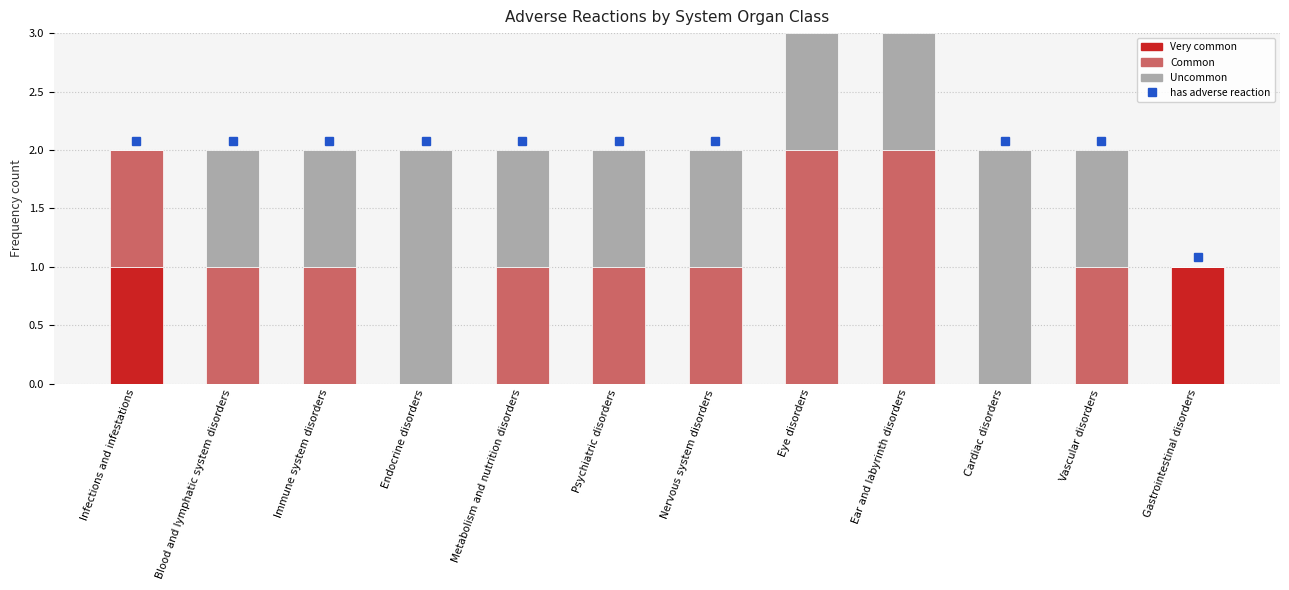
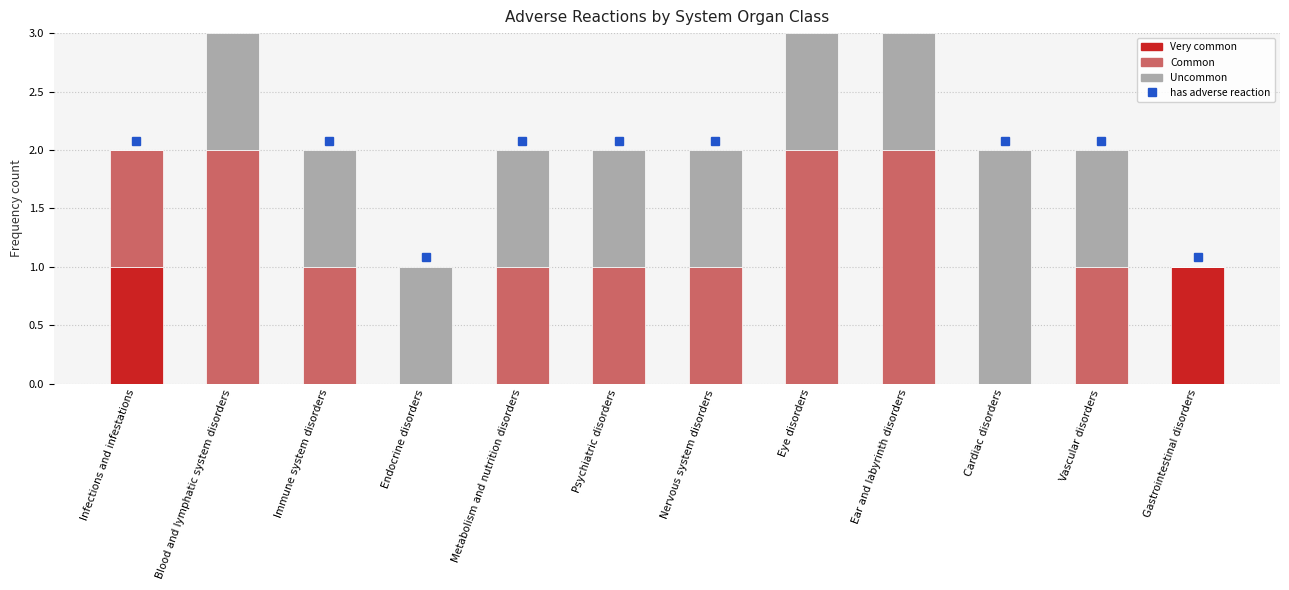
Common, Blood and lymphatic system disorders: 1 -> 2
Uncommon, Endocrine disorders: 2 -> 1
